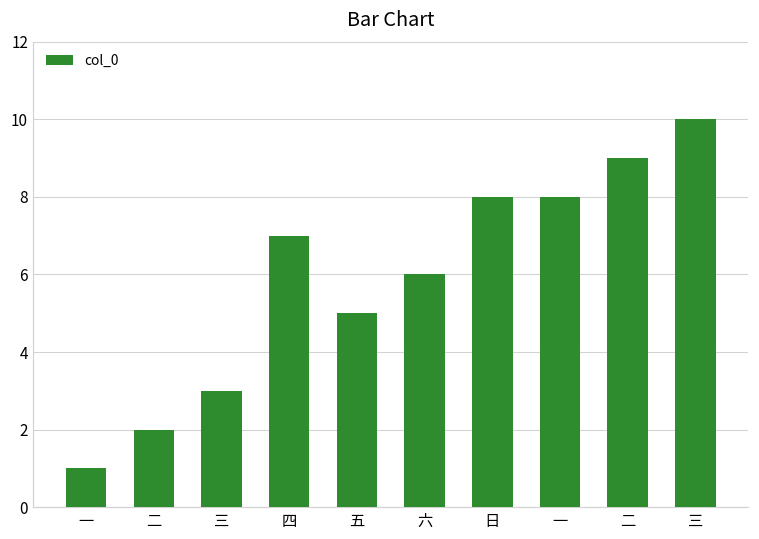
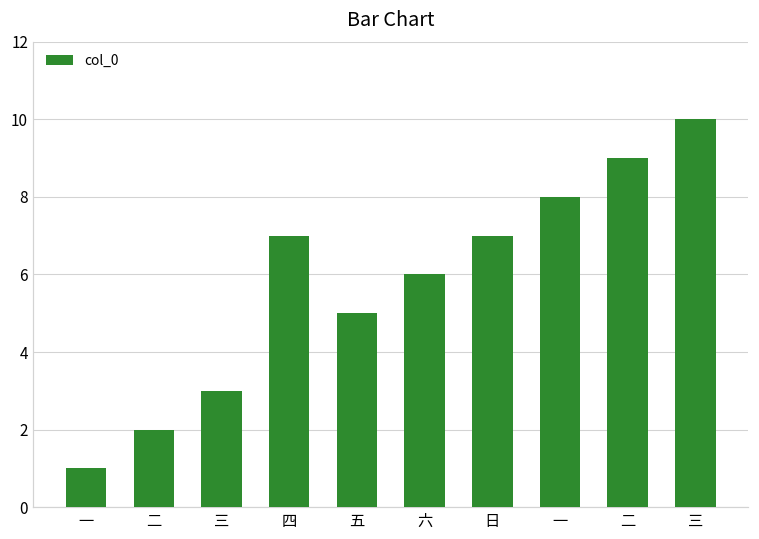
日: 8 -> 7
